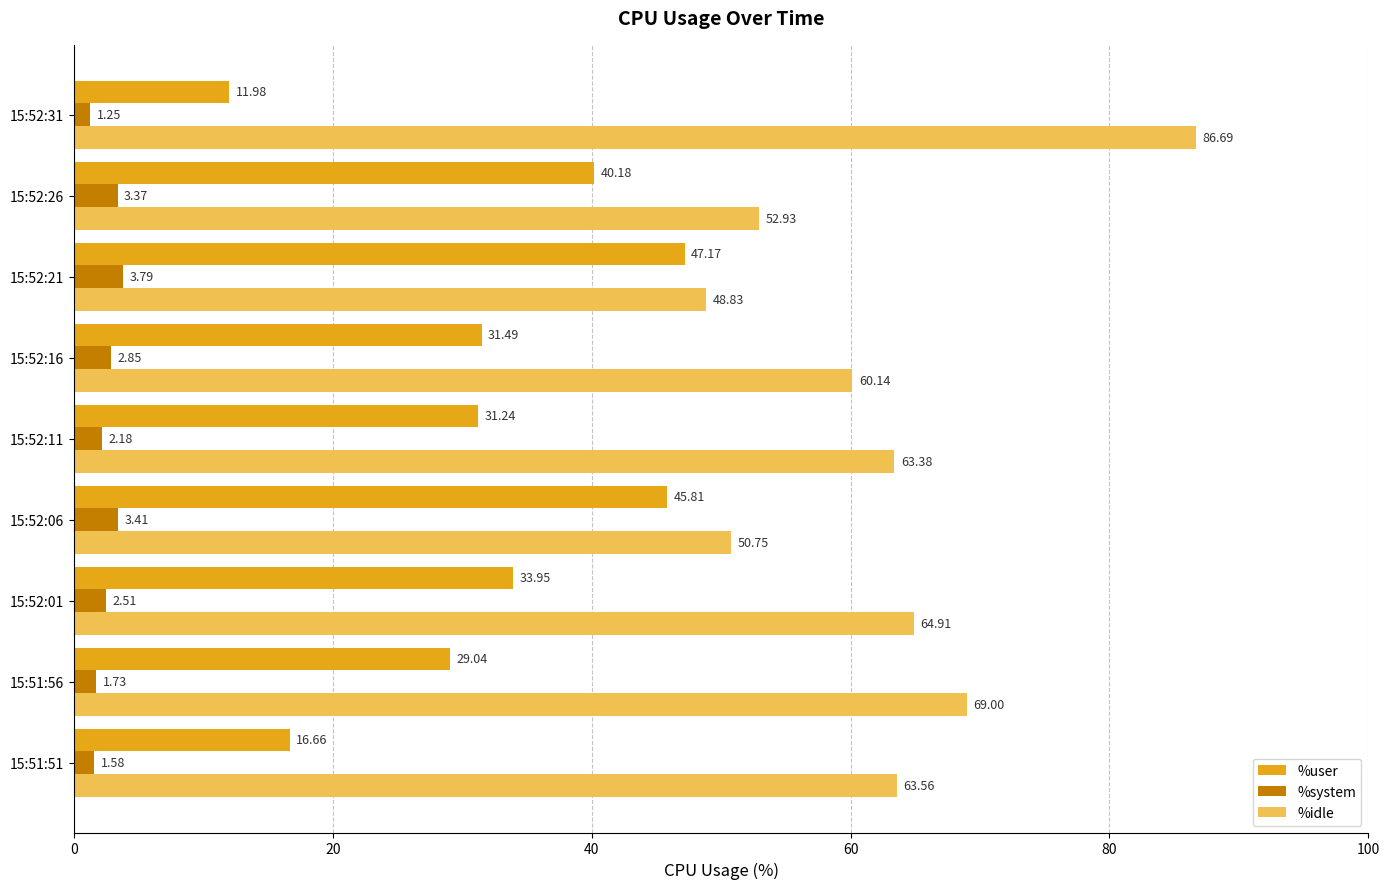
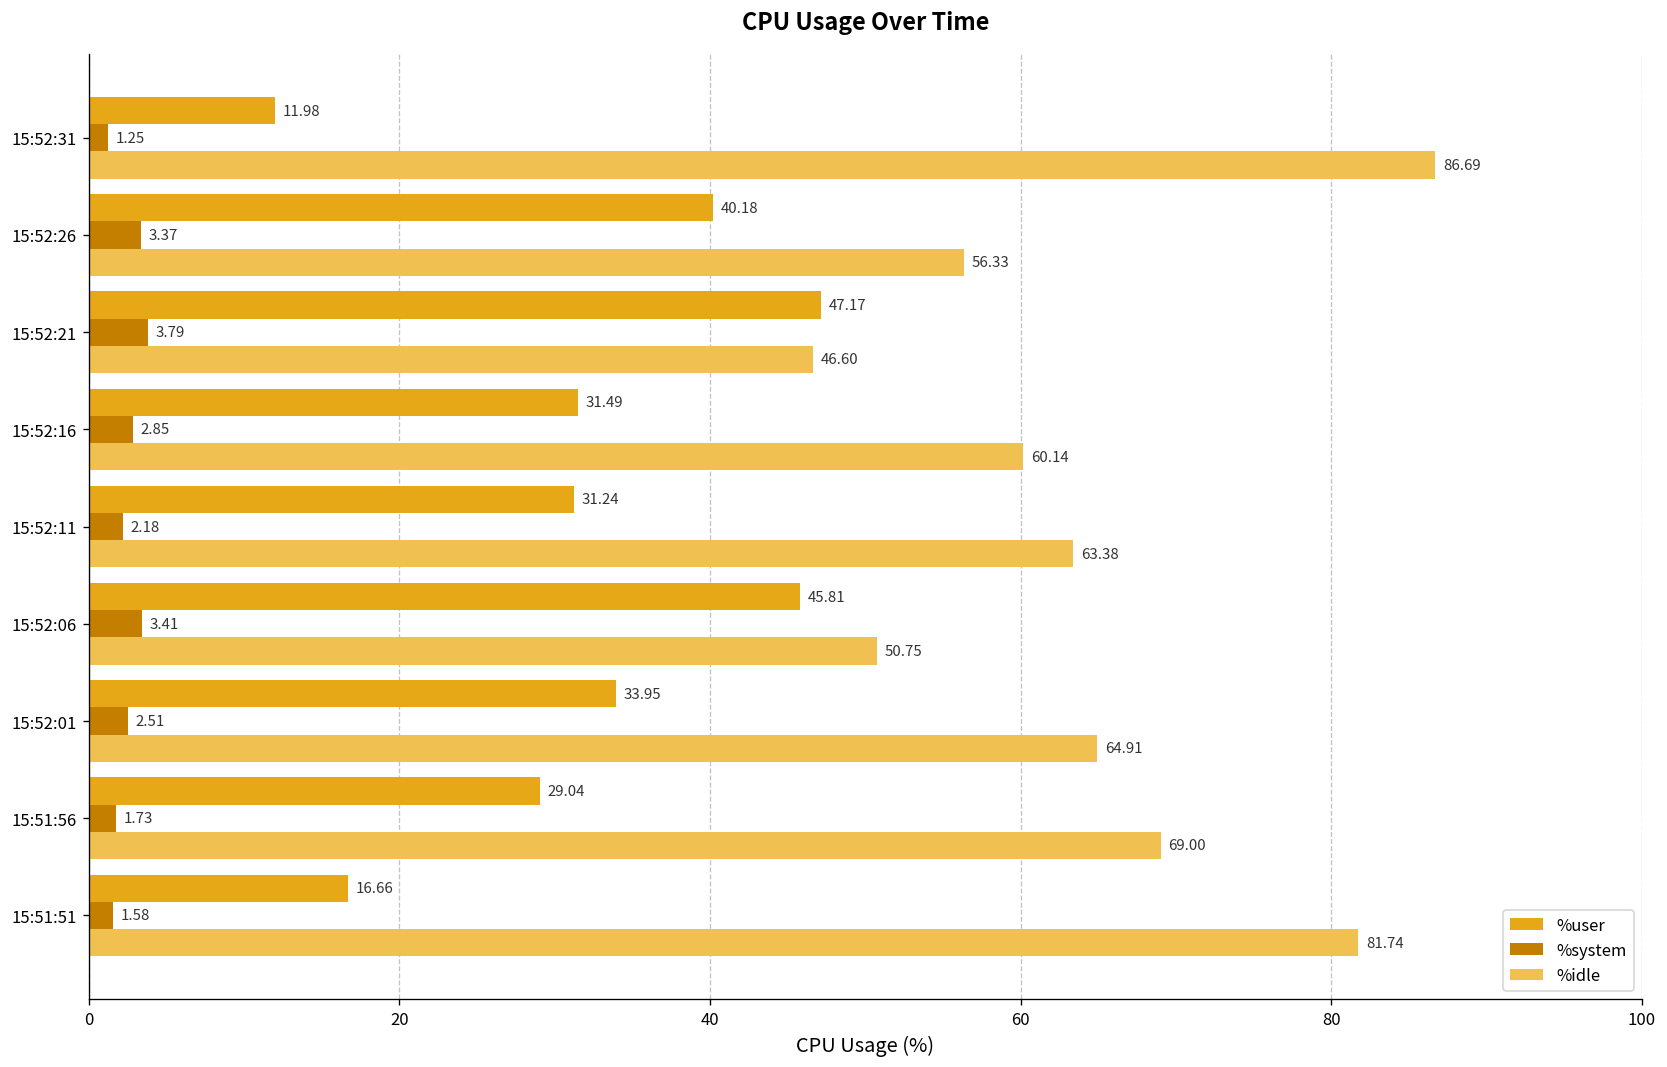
%idle, 15:52:26: 52.93 -> 56.33
%idle, 15:52:21: 48.83 -> 46.60
%idle, 15:51:51: 63.56 -> 81.74
